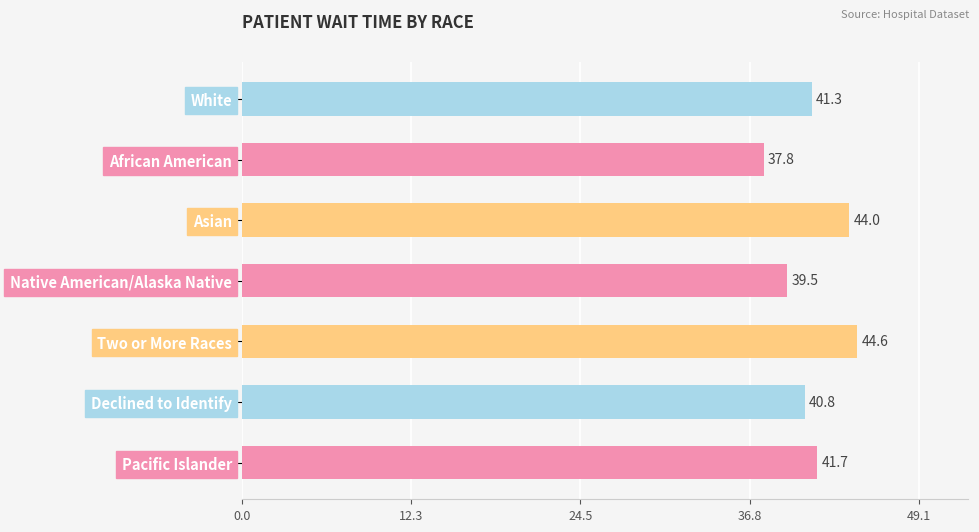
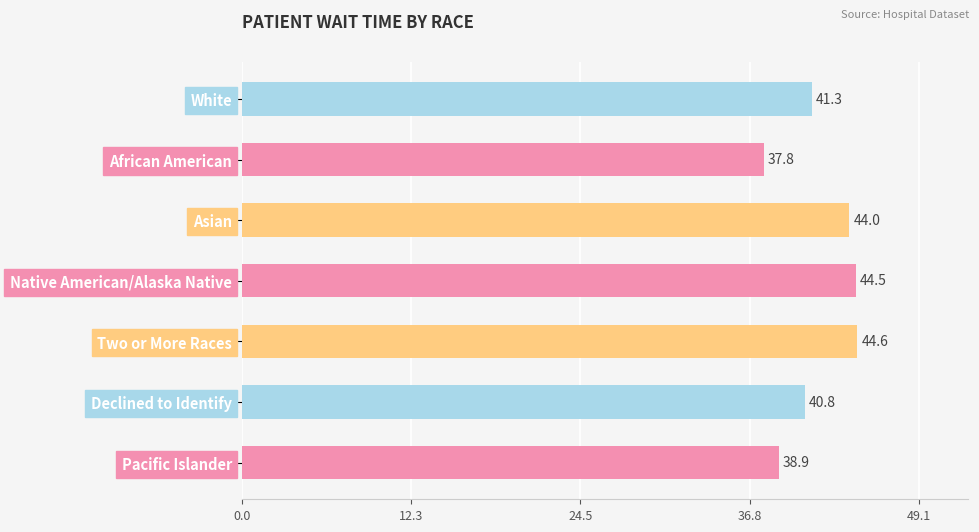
Native American/Alaska Native: 39.5 -> 44.5
Pacific Islander: 41.7 -> 38.9
